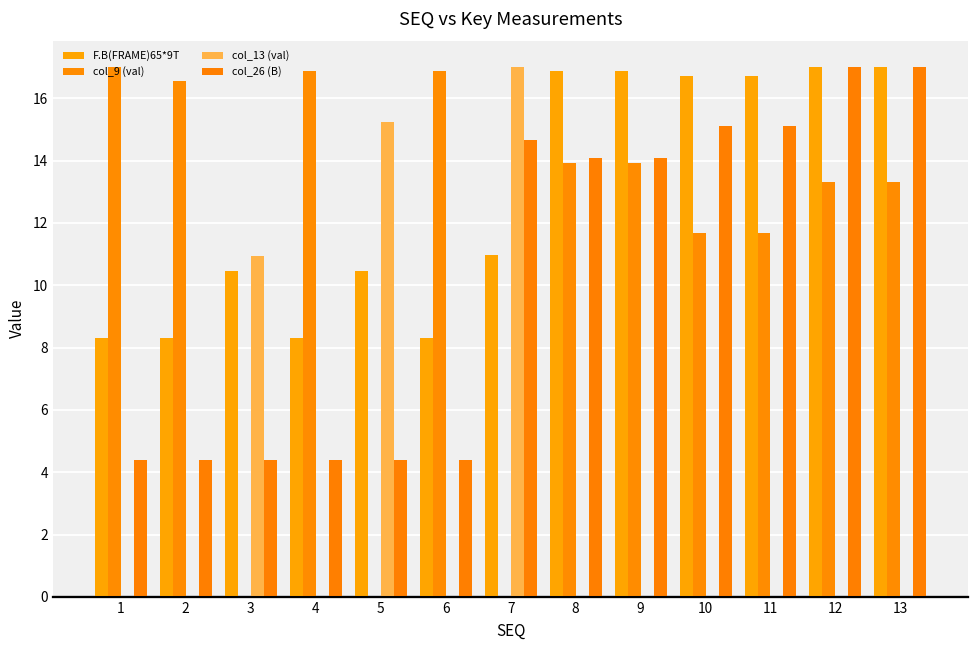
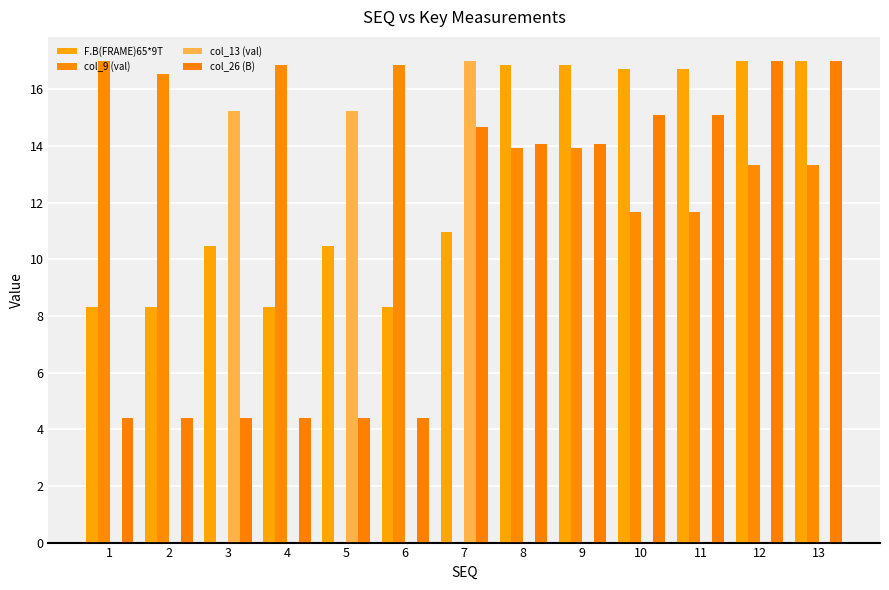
col_13 (val), 3: 10.9 -> 15.2
